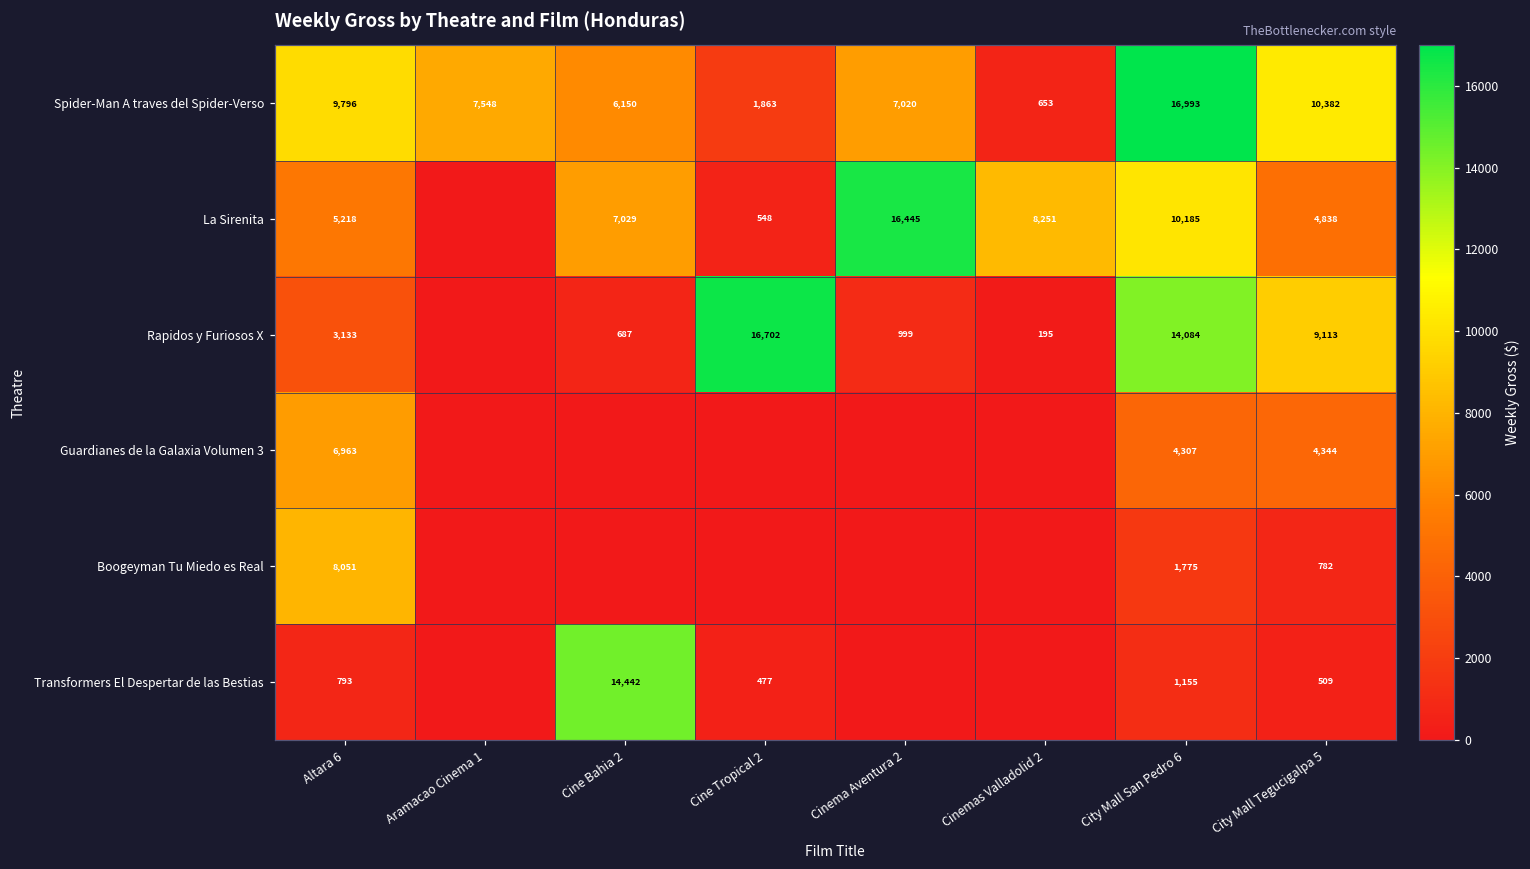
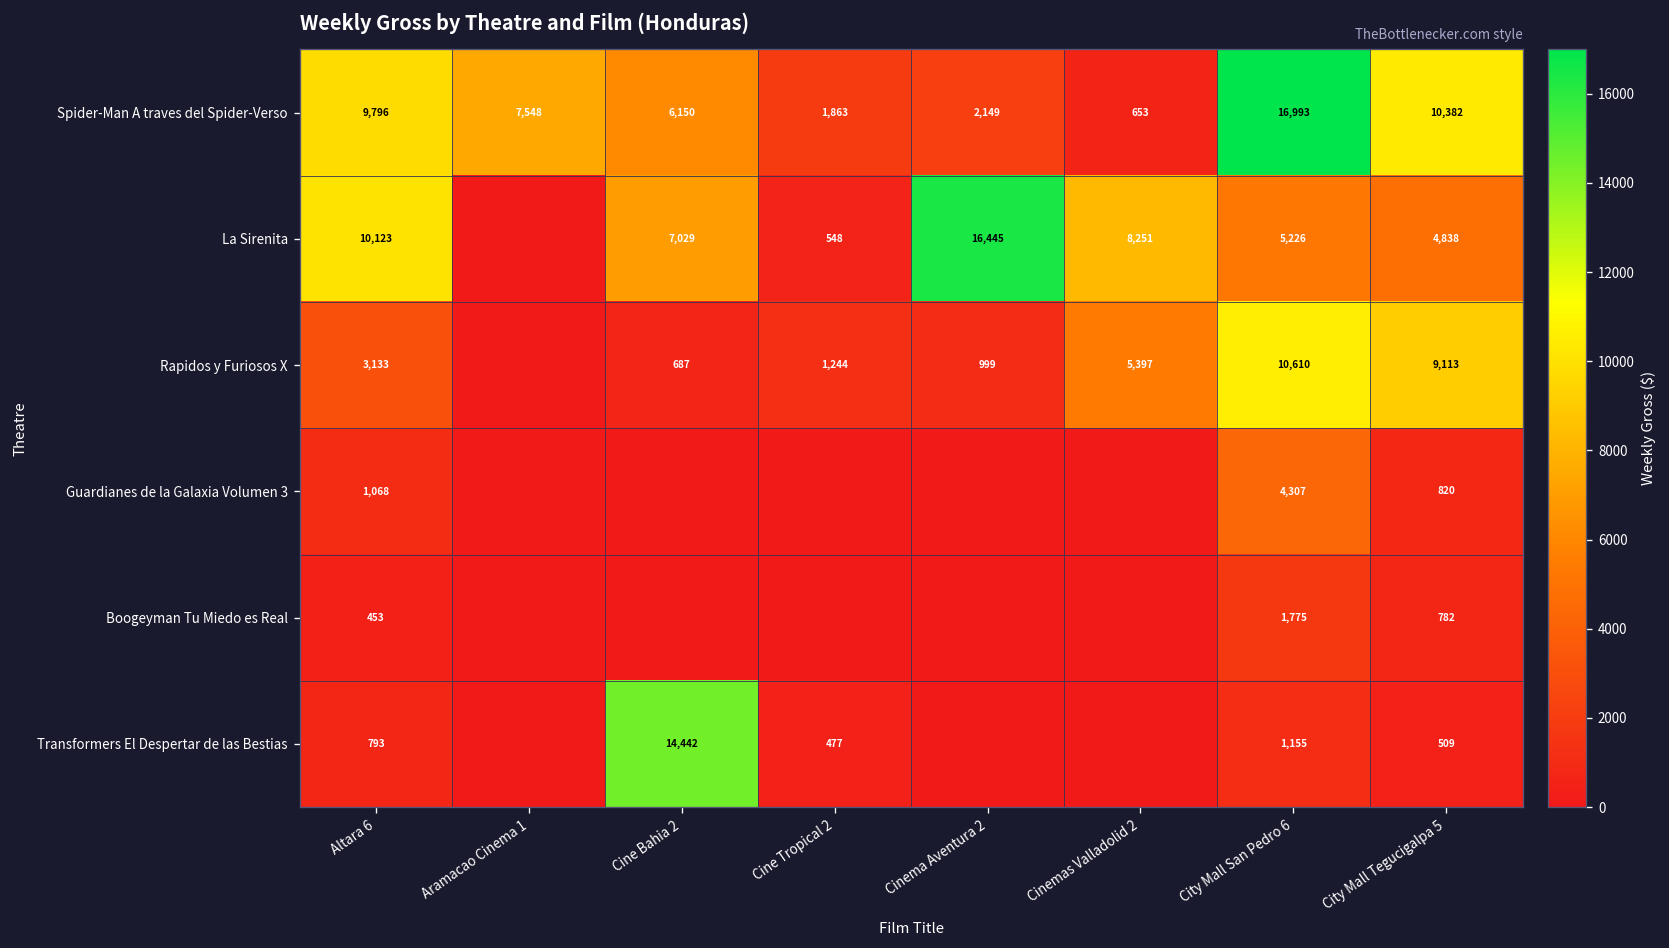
Spider-Man A traves del Spider-Verso, Cinema Aventura 2: 7,020 -> 2,149
La Sirenita, Altara 6: 5,218 -> 10,123
La Sirenita, City Mall San Pedro 6: 10,185 -> 5,226
Rapidos y Furiosos X, Cine Tropical 2: 16,702 -> 1,244
Rapidos y Furiosos X, Cinemas Valladolid 2: 195 -> 5,397
Rapidos y Furiosos X, City Mall San Pedro 6: 14,084 -> 10,610
Guardianes de la Galaxia Volumen 3, Altara 6: 6,963 -> 1,068
Guardianes de la Galaxia Volumen 3, City Mall Tegucigalpa 5: 4,344 -> 820
Boogeyman Tu Miedo es Real, Altara 6: 8,051 -> 453
